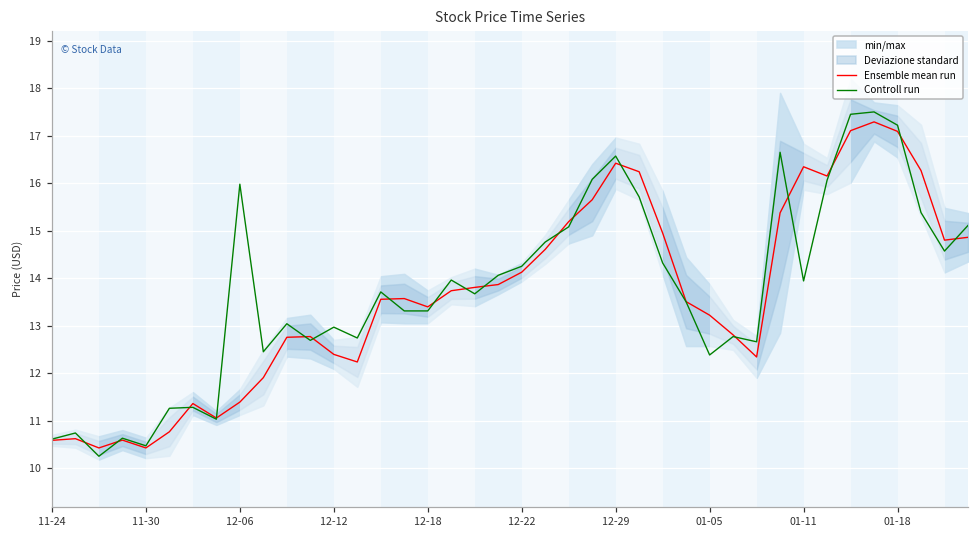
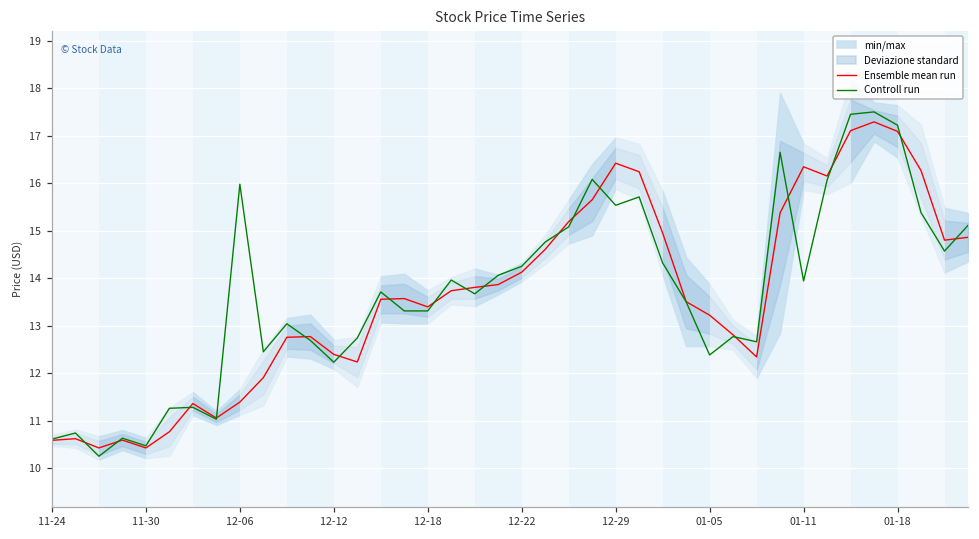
Controll run, 12-12: 13.0 -> 12.2
Controll run, 12-29: 16.6 -> 15.5
